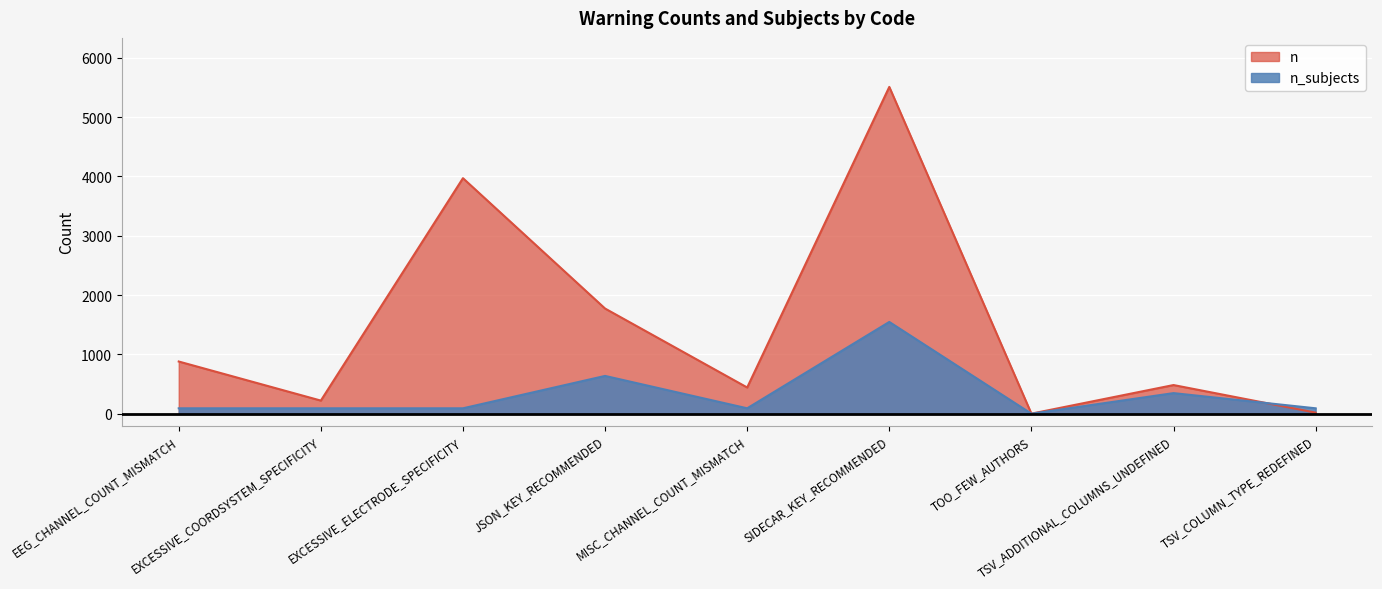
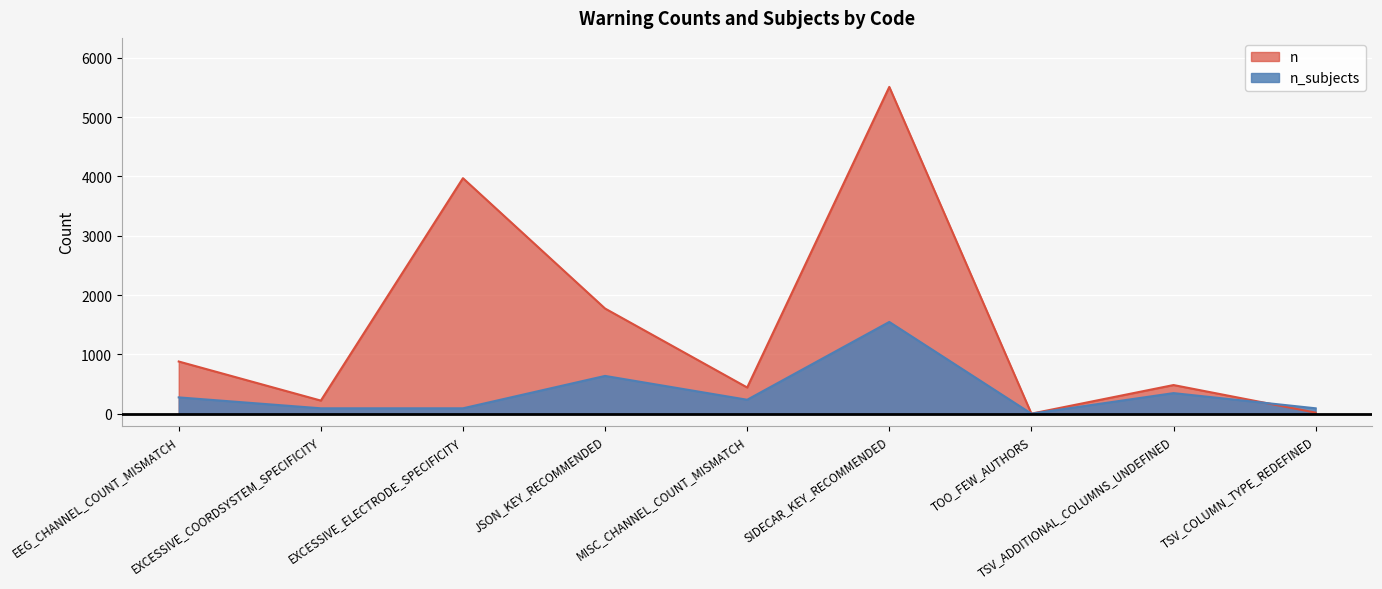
n_subjects, EEG_CHANNEL_COUNT_MISMATCH: 100 -> 300
n_subjects, MISC_CHANNEL_COUNT_MISMATCH: 100 -> 200
